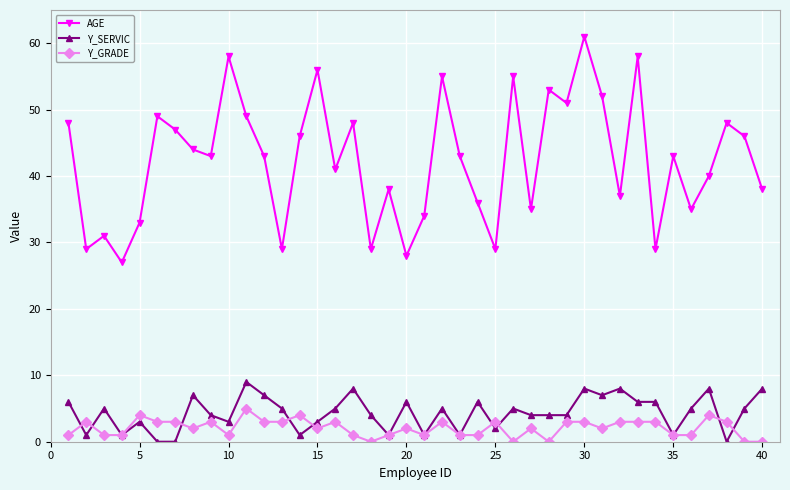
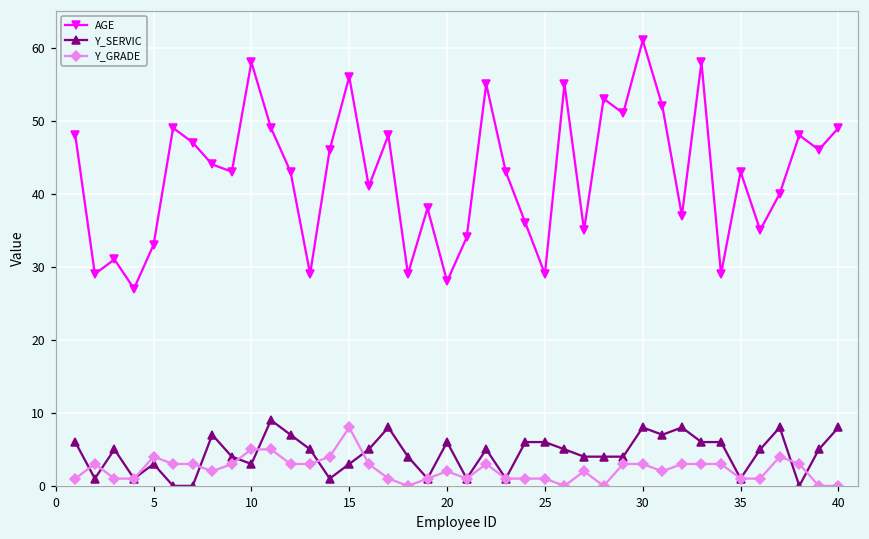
Y_GRADE, 10: 1 -> 5
Y_GRADE, 15: 2 -> 8
Y_SERVIC, 25: 2 -> 6
Y_GRADE, 25: 3 -> 1
AGE, 40: 38 -> 49
